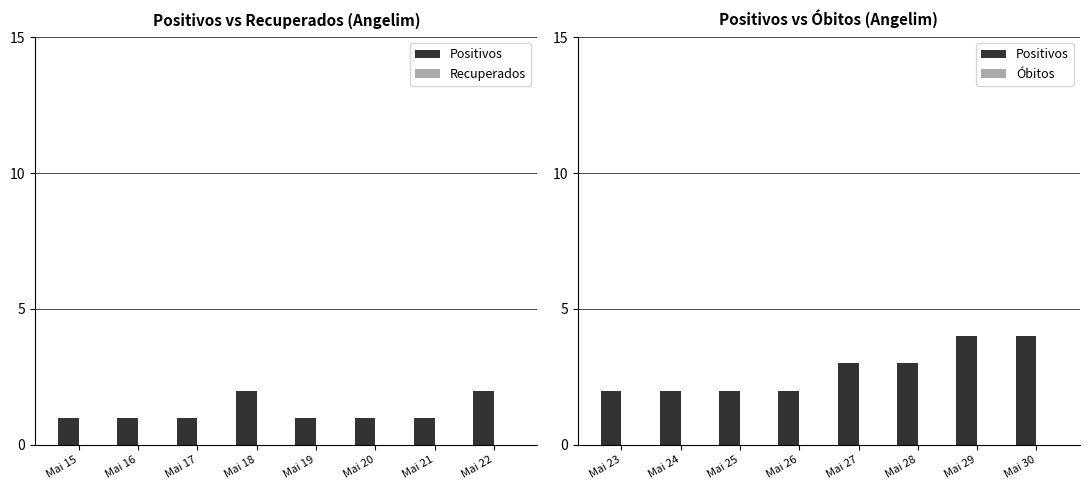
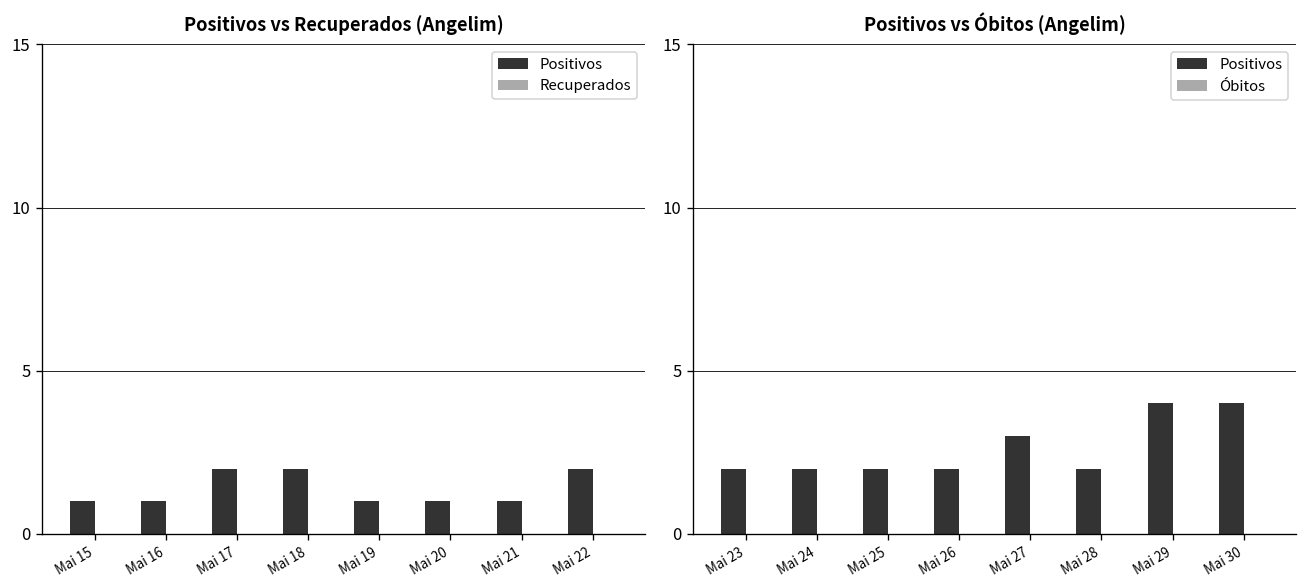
Positivos vs Recuperados (Angelim), Positivos, Mai 17: 1 -> 2
Positivos vs Óbitos (Angelim), Positivos, Mai 28: 3 -> 2
